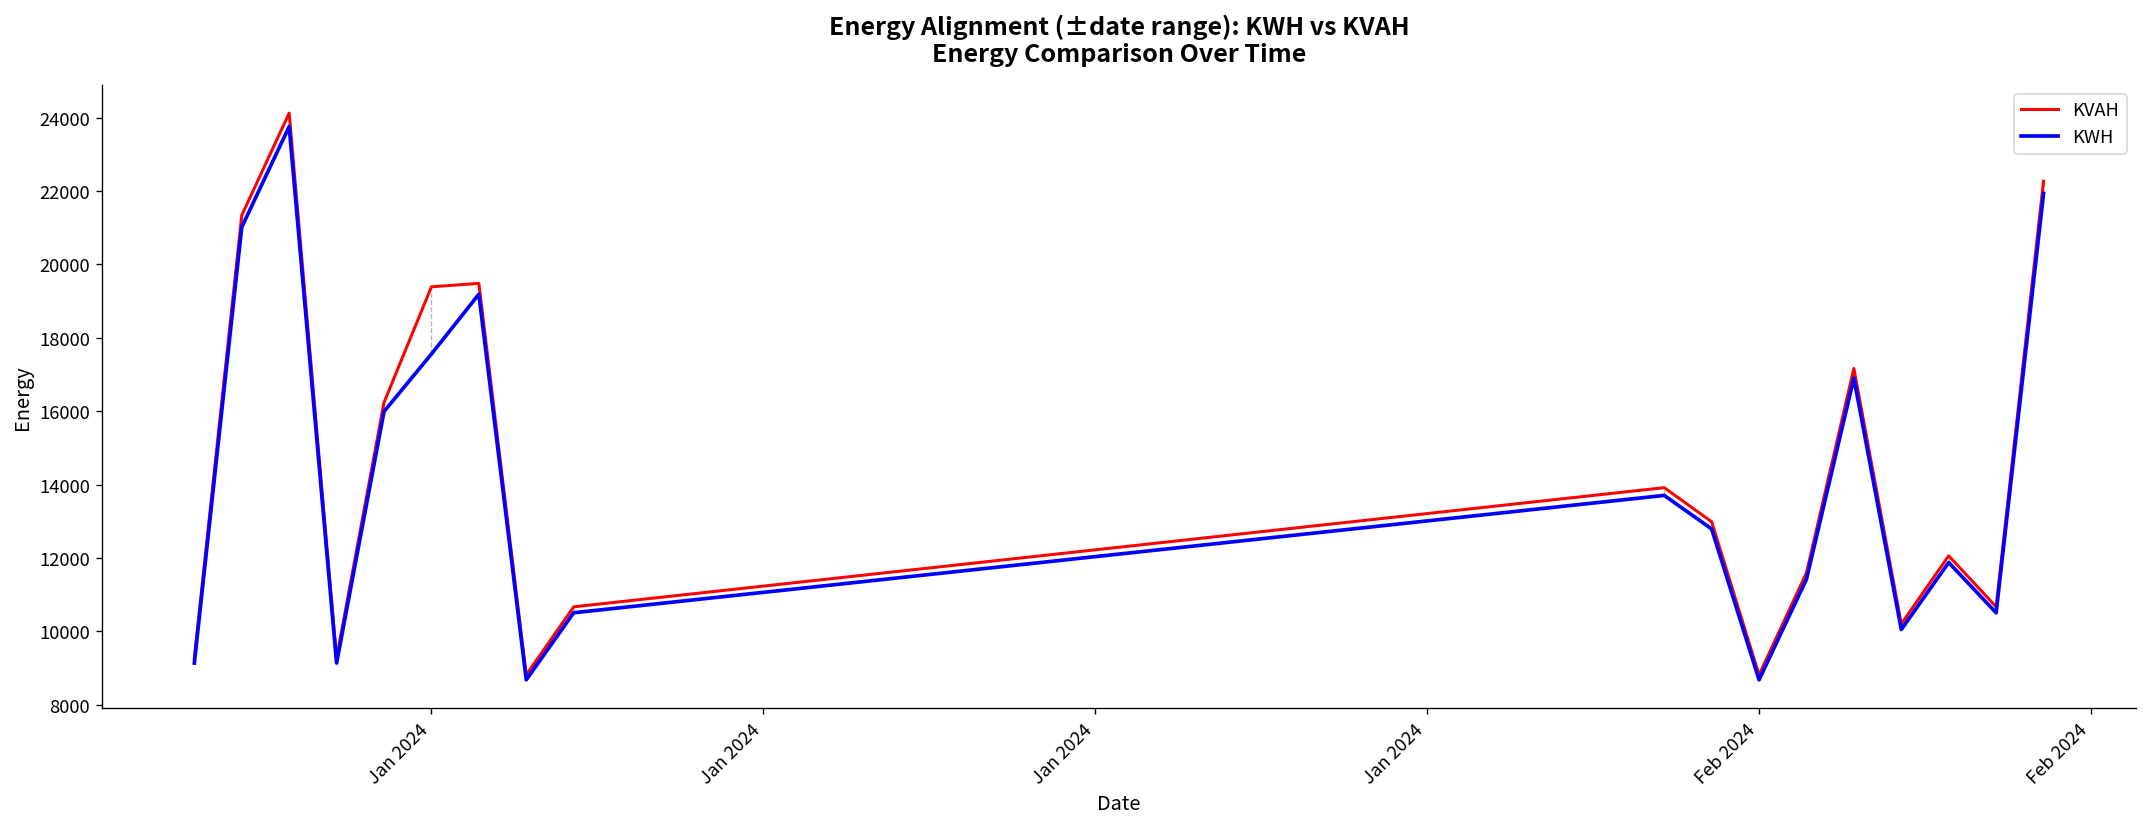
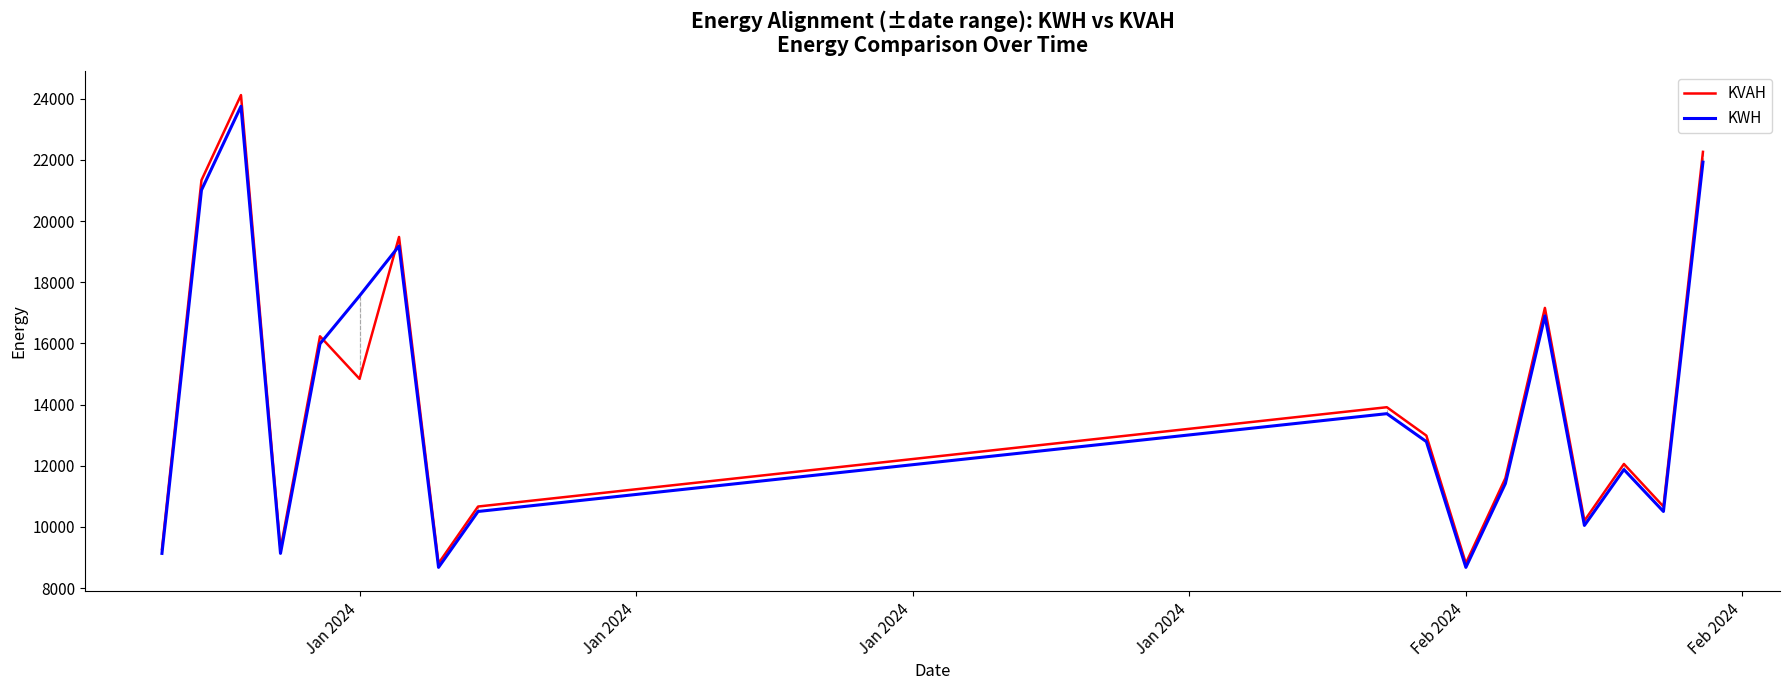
KVAH, Jan 2024: 19400 -> 14800
